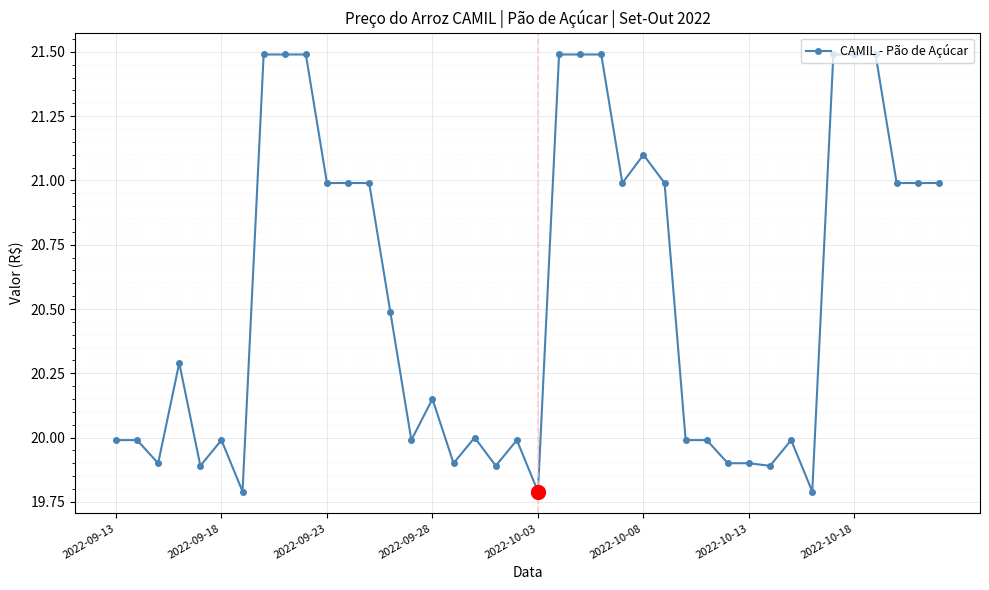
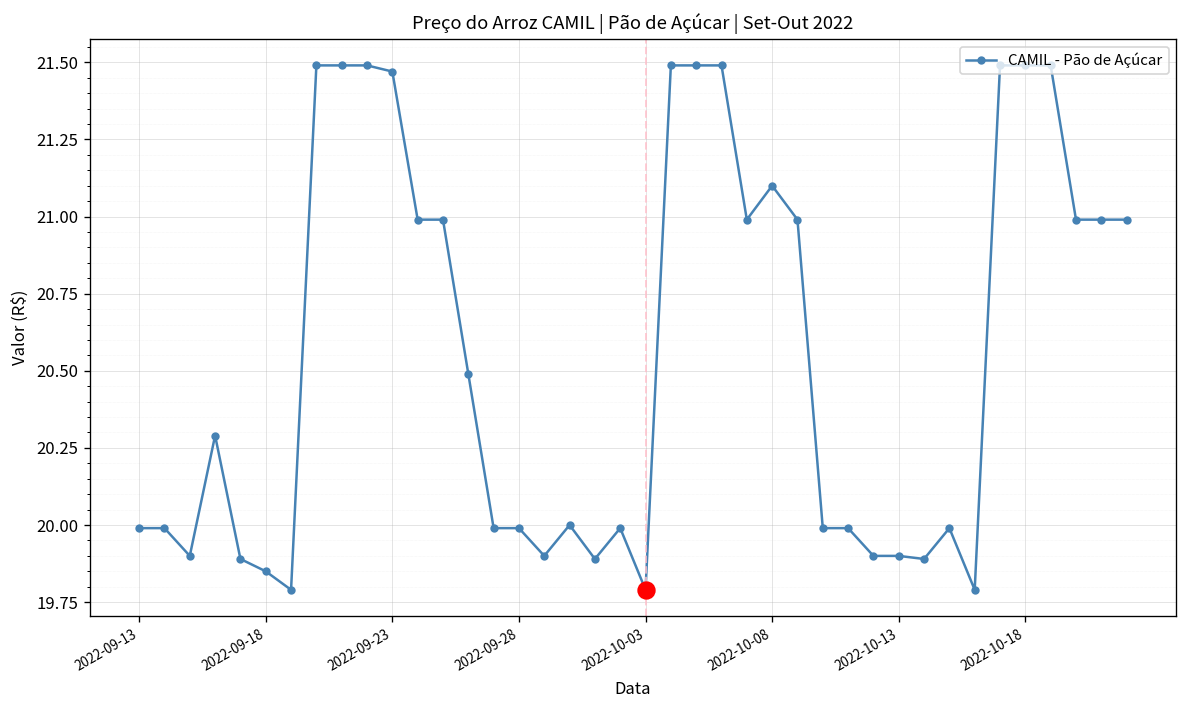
CAMIL - Pão de Açúcar, 2022-09-18: 19.99 -> 19.85
CAMIL - Pão de Açúcar, 2022-09-23: 20.99 -> 21.47
CAMIL - Pão de Açúcar, 2022-09-28: 20.15 -> 19.99
